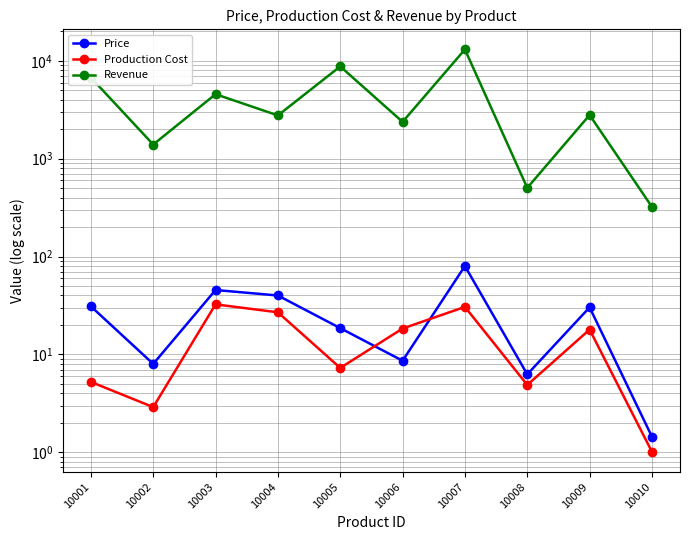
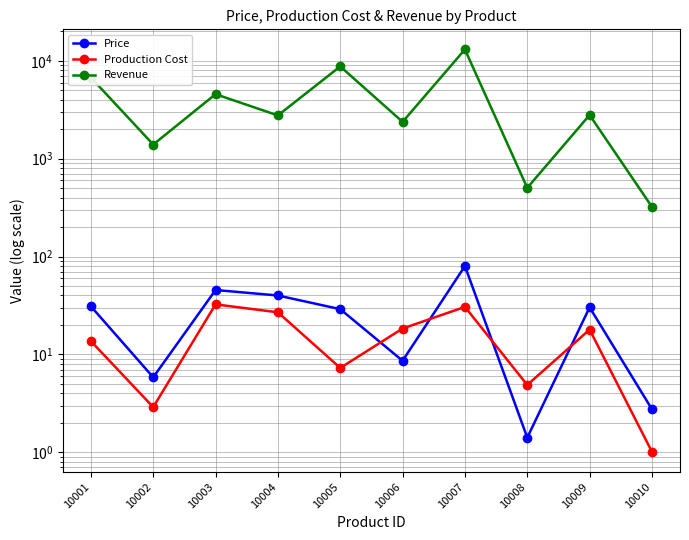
Production Cost, 10001: 5 -> 14
Price, 10002: 8 -> 6
Price, 10005: 19 -> 29
Price, 10008: 6 -> 1.4
Price, 10010: 1.4 -> 2.8
